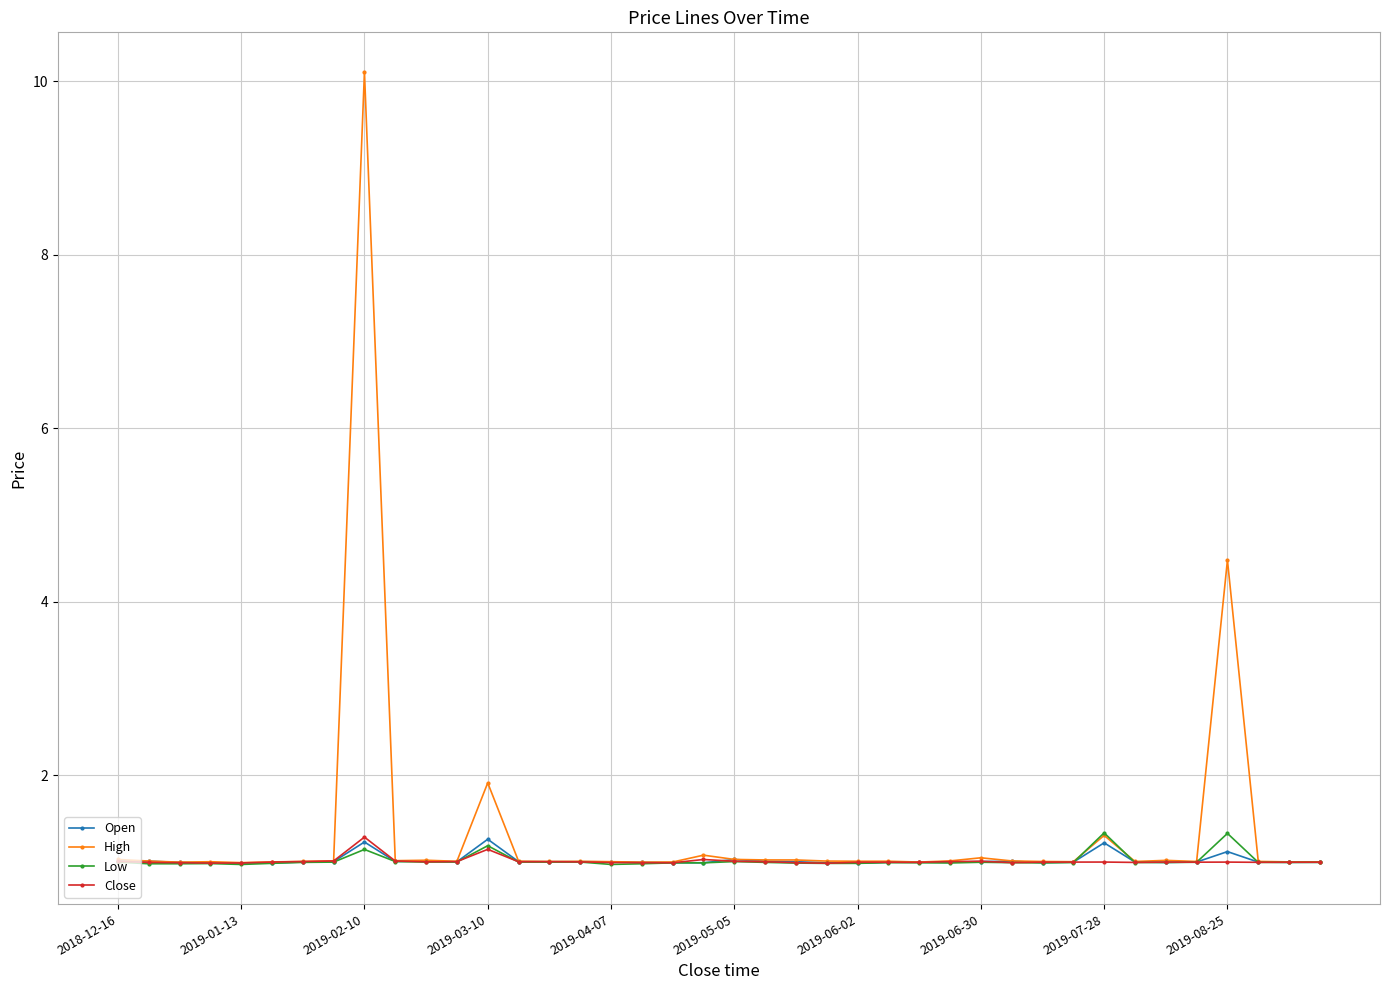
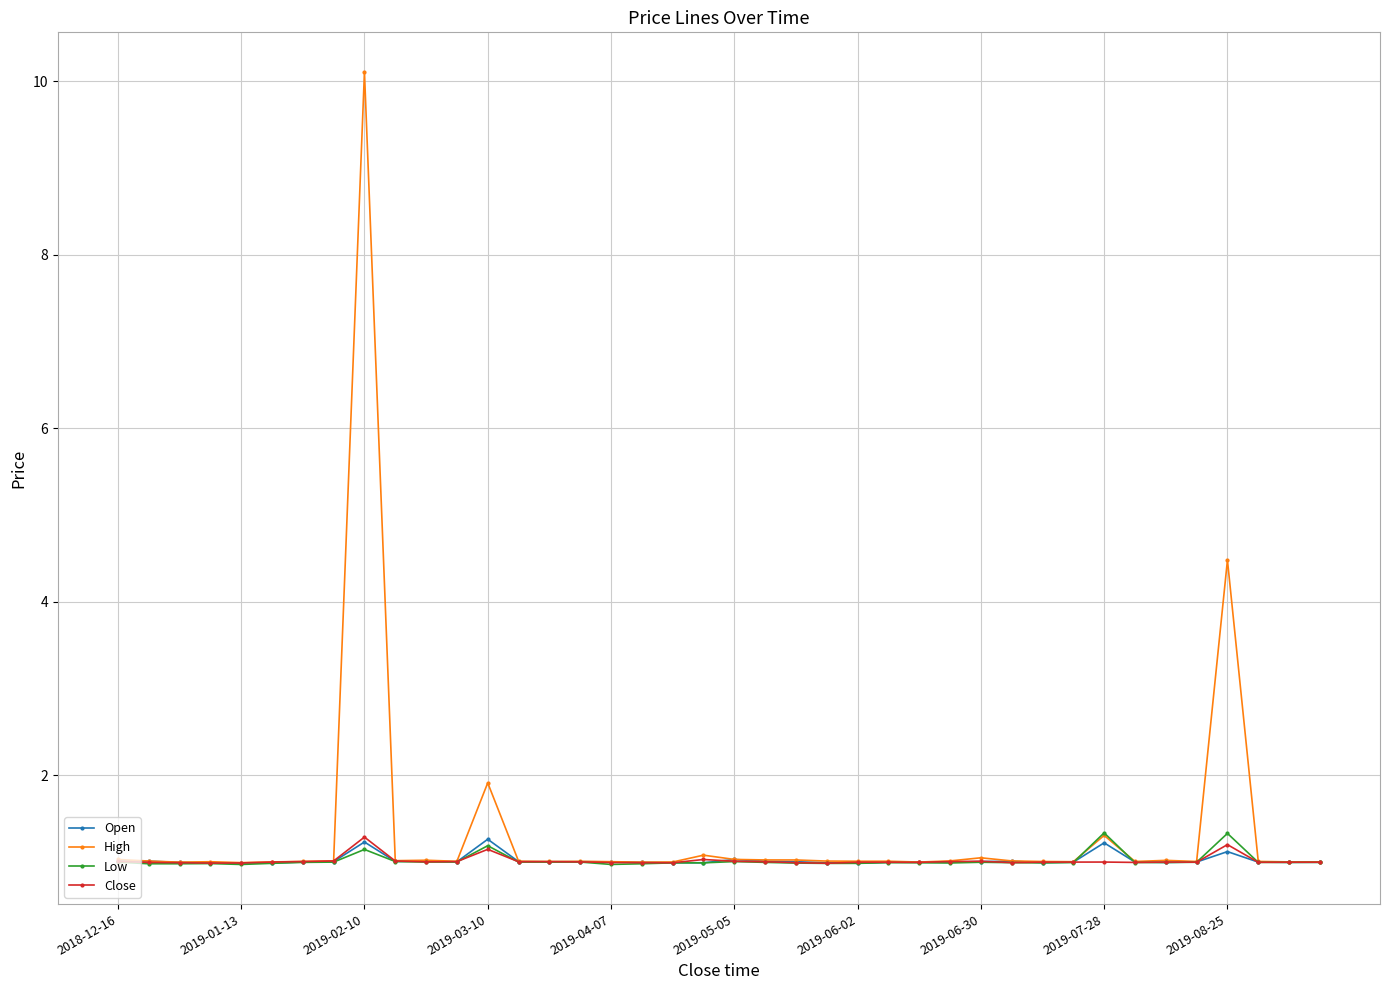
Close, 2019-08-25: 1.0 -> 1.2
